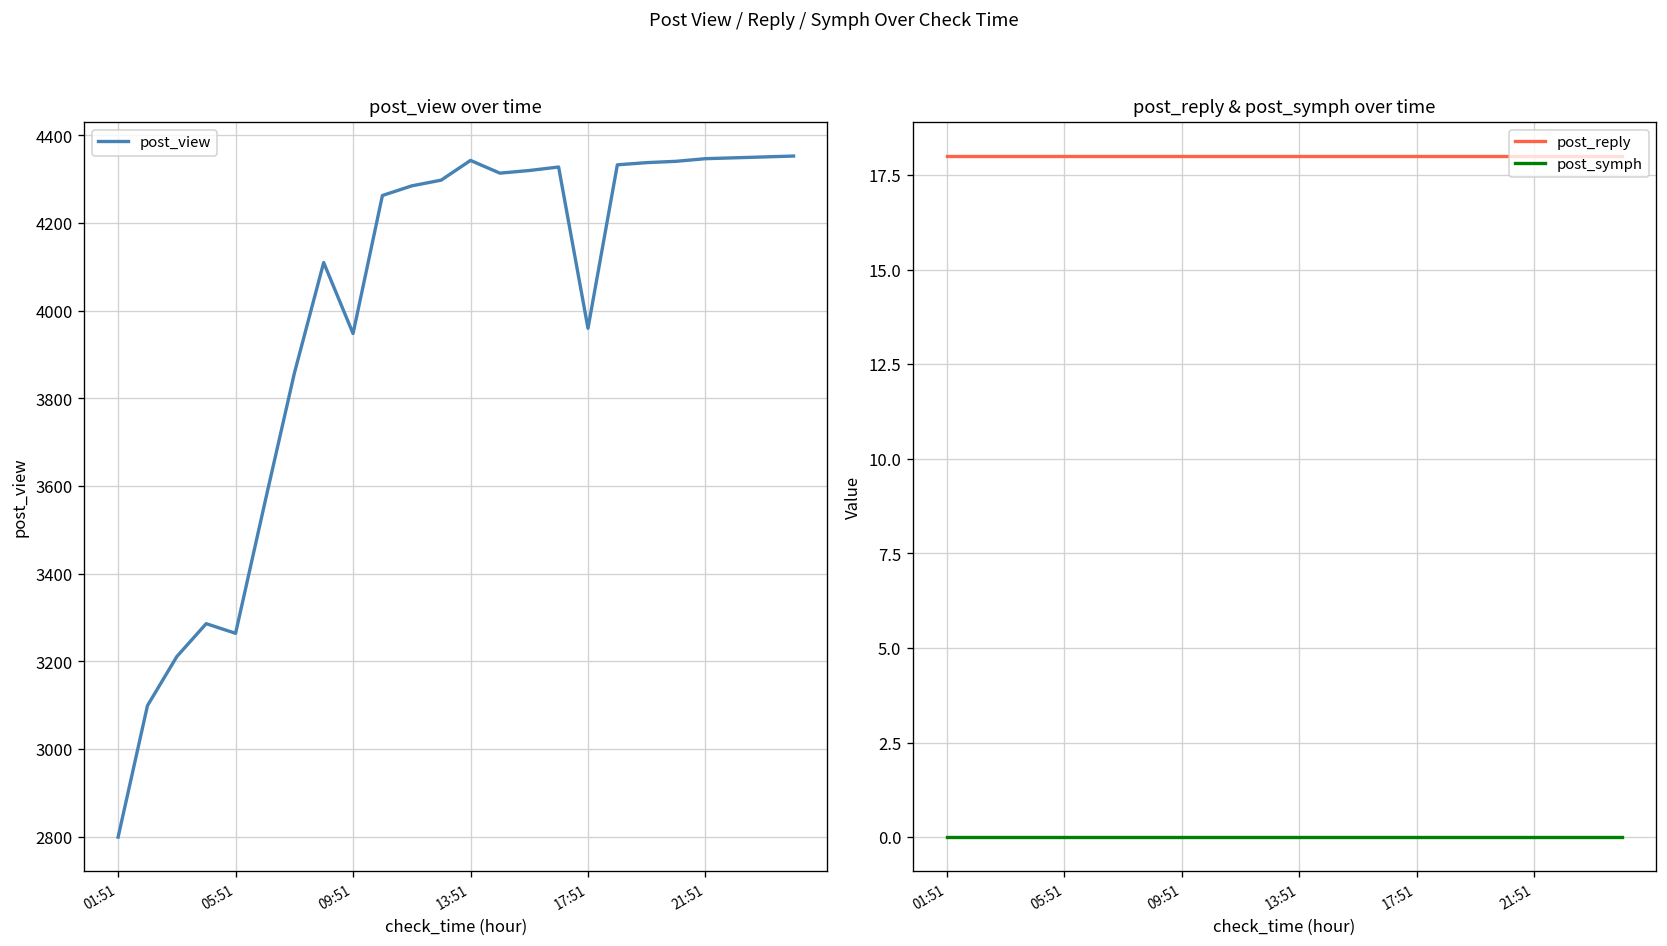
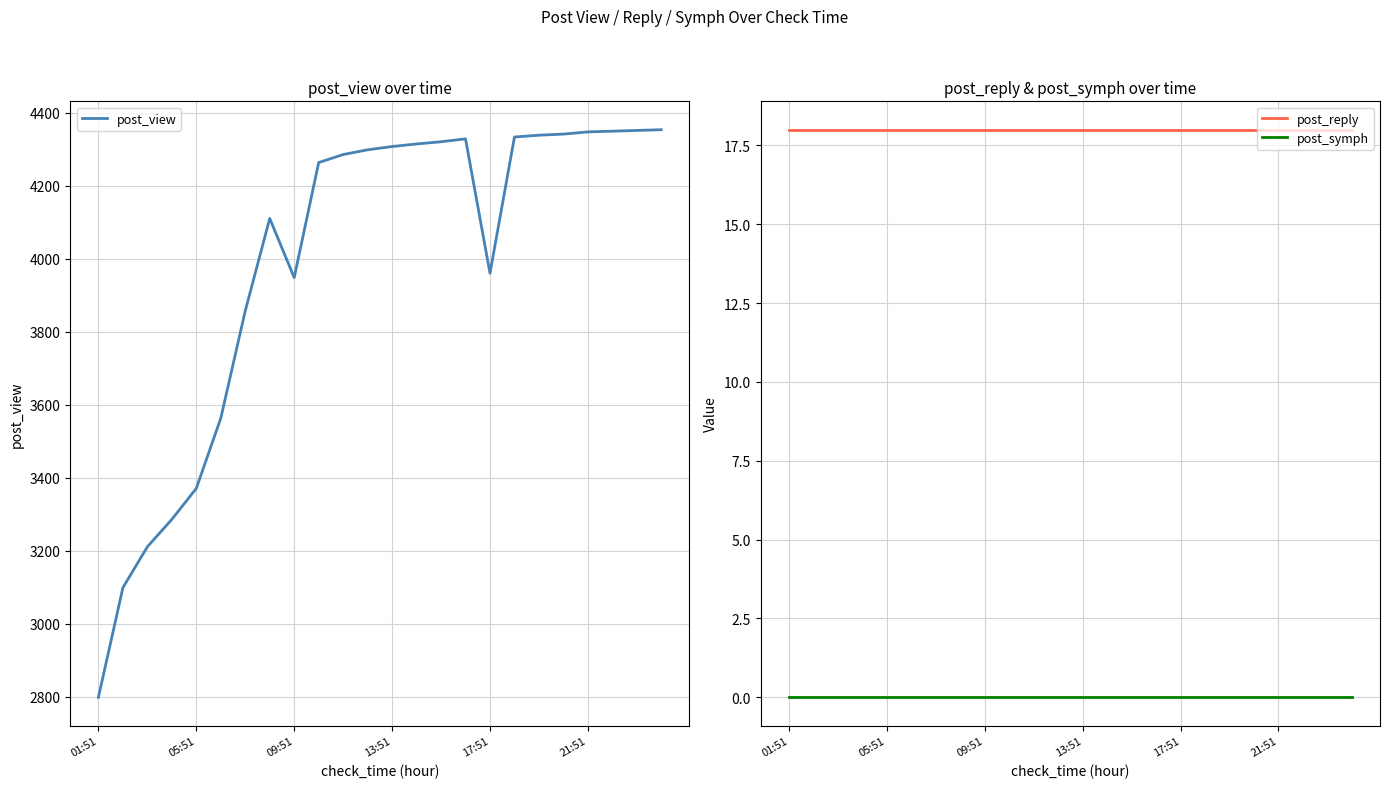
post_view over time, 05:51: 3260 -> 3370
post_view over time, 13:51: 4340 -> 4310
